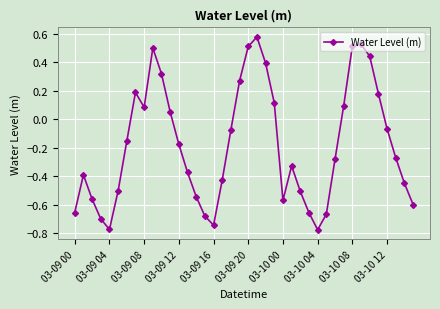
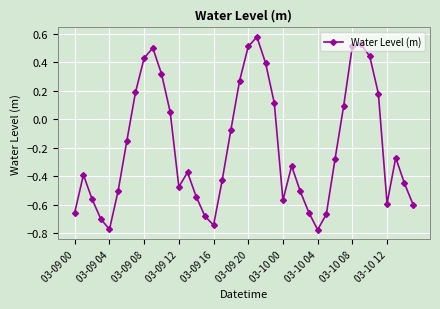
03-09 08: 0.08 -> 0.43
03-09 12: -0.18 -> -0.48
03-10 12: -0.07 -> -0.59
